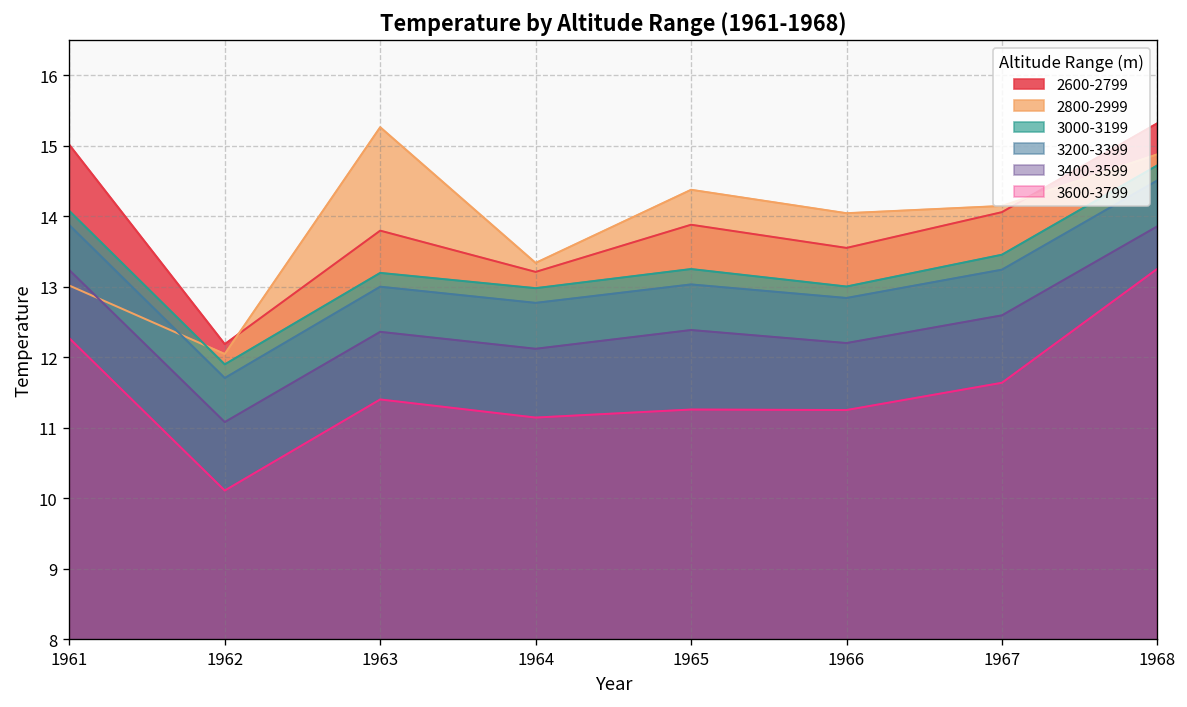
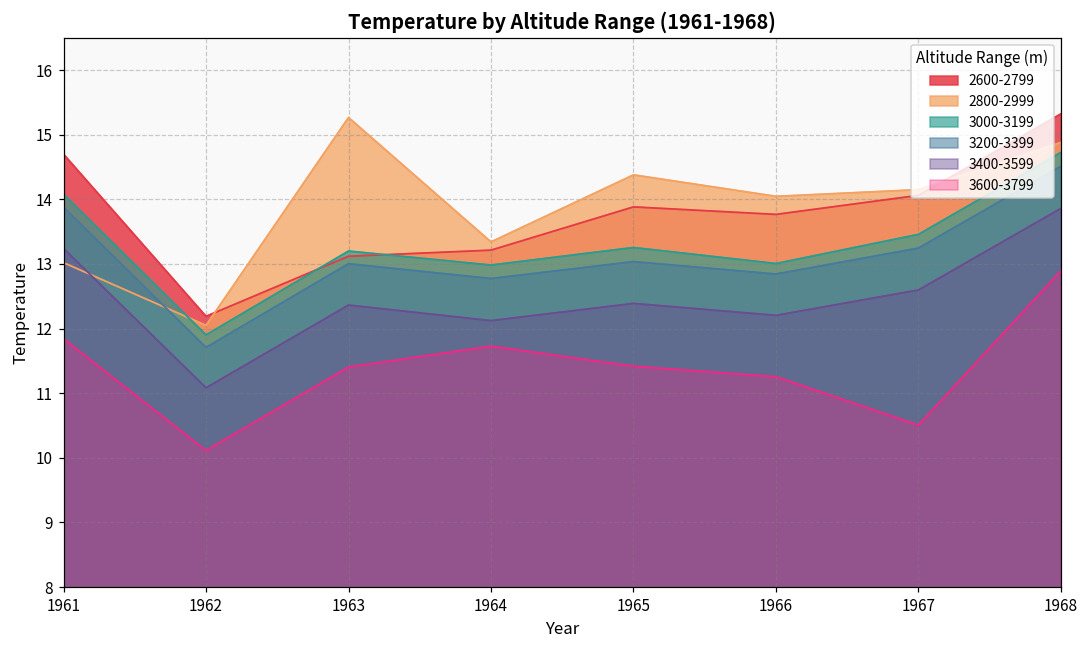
2600-2799, 1961: 15.0 -> 14.7
3600-3799, 1961: 12.3 -> 11.8
2600-2799, 1963: 13.8 -> 13.1
3600-3799, 1964: 11.1 -> 11.7
3600-3799, 1965: 11.3 -> 11.4
2600-2799, 1966: 13.6 -> 13.8
3600-3799, 1967: 11.6 -> 10.5
3600-3799, 1968: 13.3 -> 12.9
